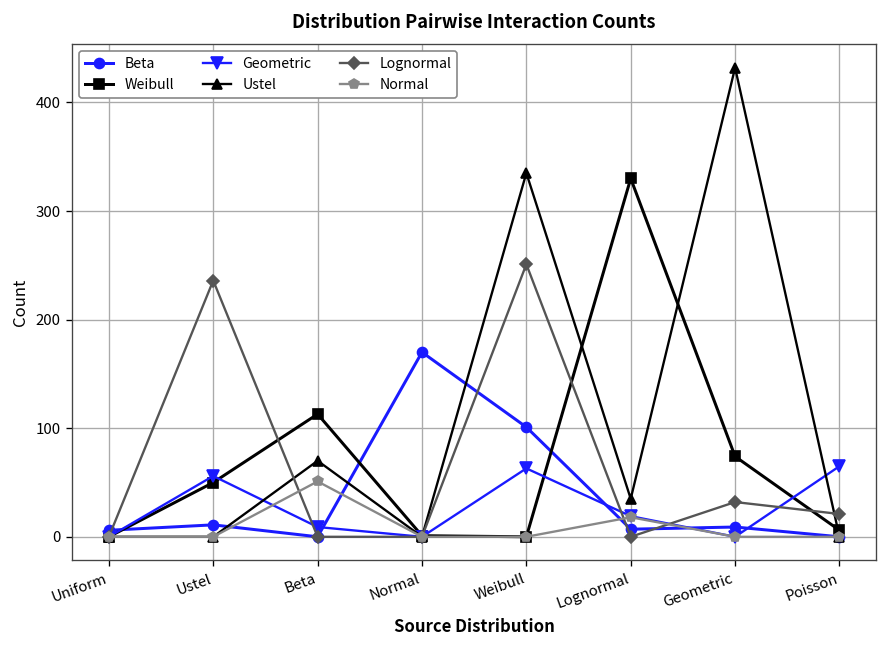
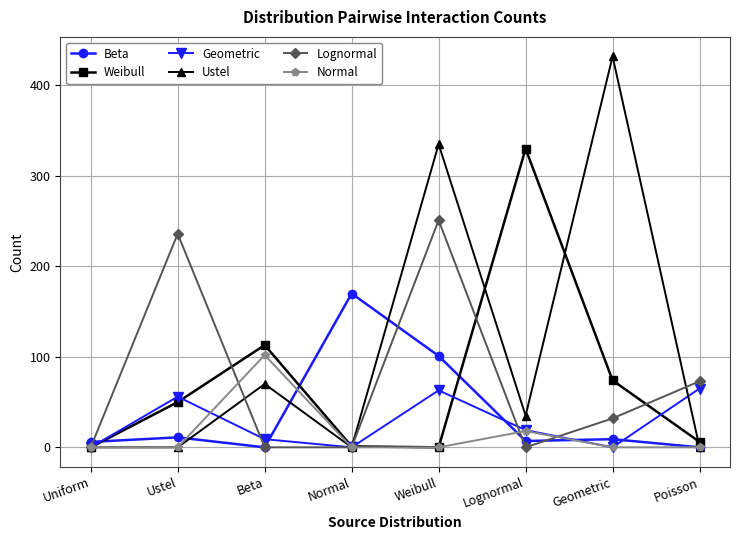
Normal, Beta: 50 -> 100
Lognormal, Poisson: 20 -> 70
